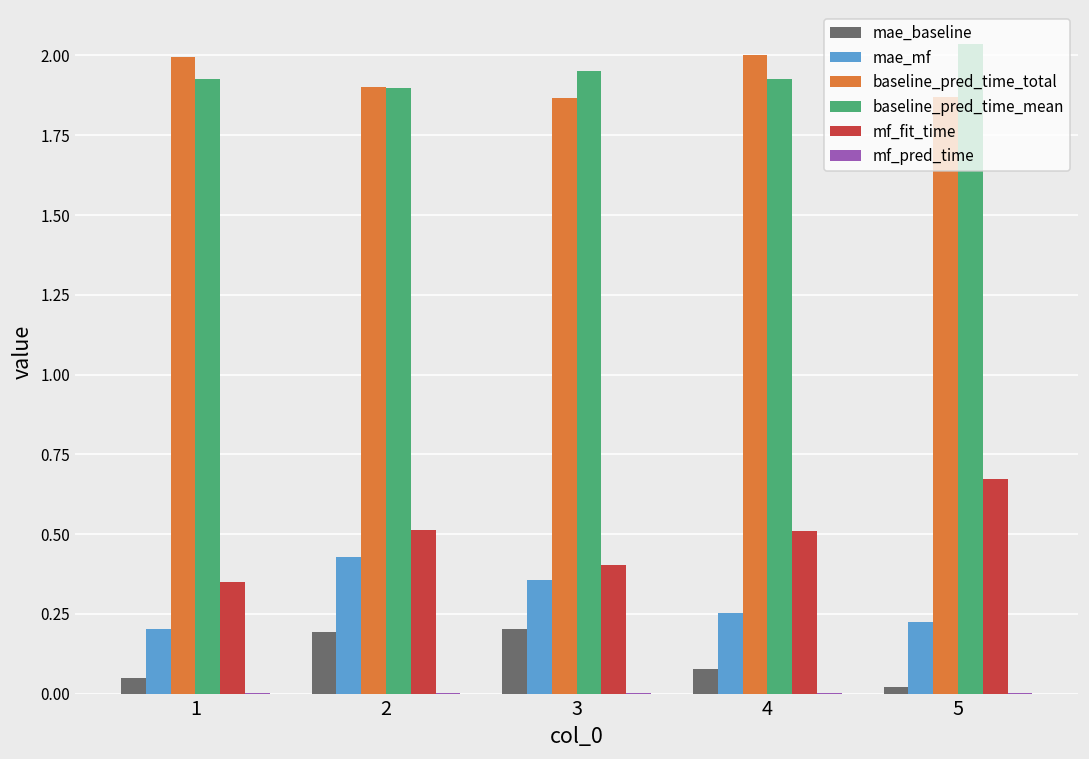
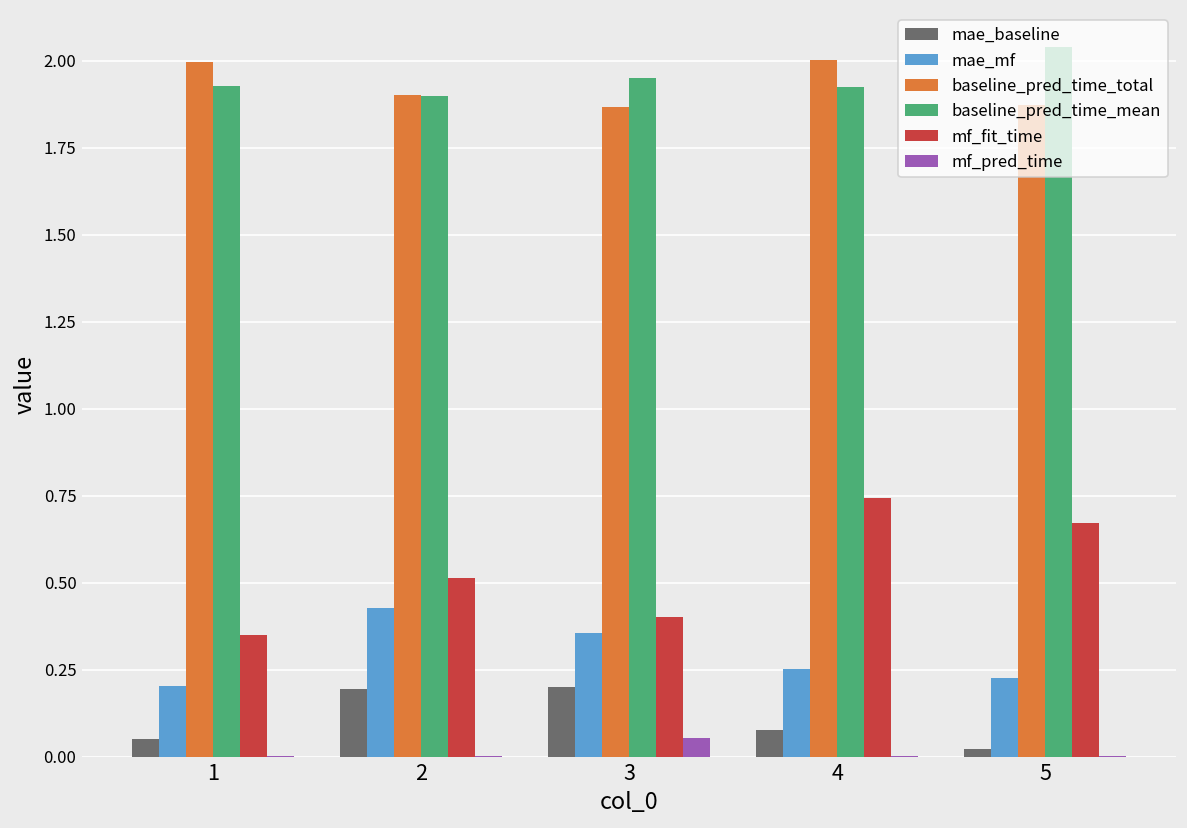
mf_pred_time, 3: 0.00 -> 0.05
mf_fit_time, 4: 0.51 -> 0.74
